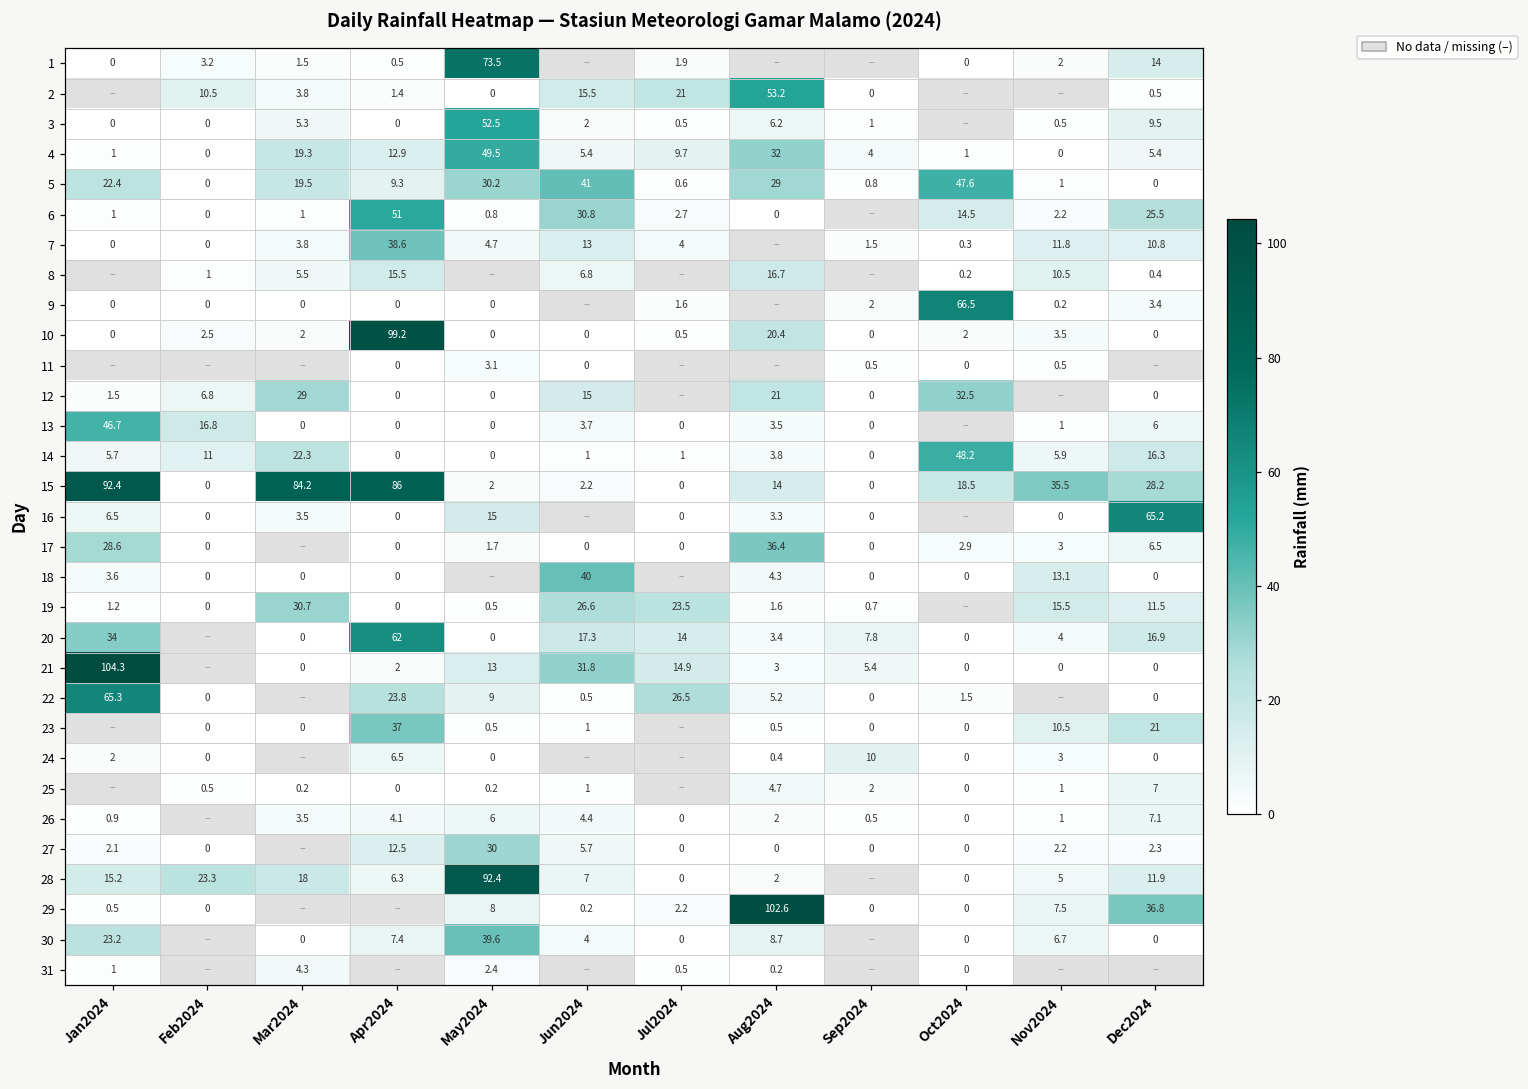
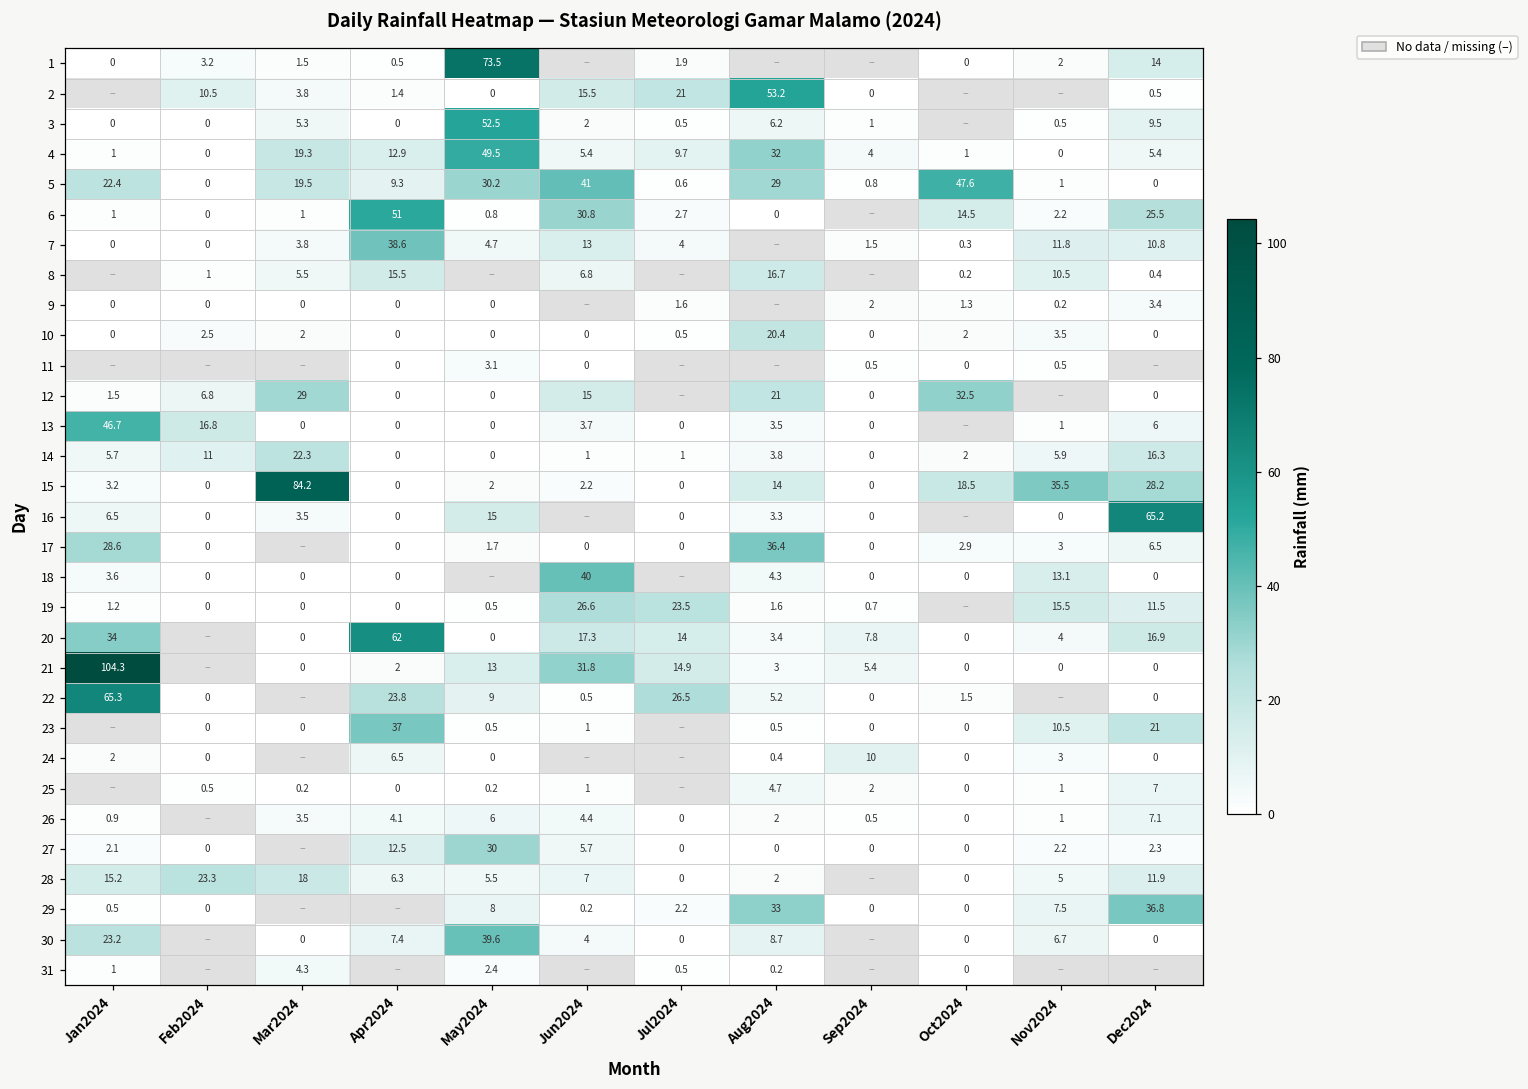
9, Oct2024: 66.5 -> 1.3
10, Apr2024: 99.2 -> 0
14, Oct2024: 48.2 -> 2
15, Jan2024: 92.4 -> 3.2
15, Apr2024: 86 -> 0
19, Mar2024: 30.7 -> 0
28, May2024: 92.4 -> 5.5
29, Aug2024: 102.6 -> 33
